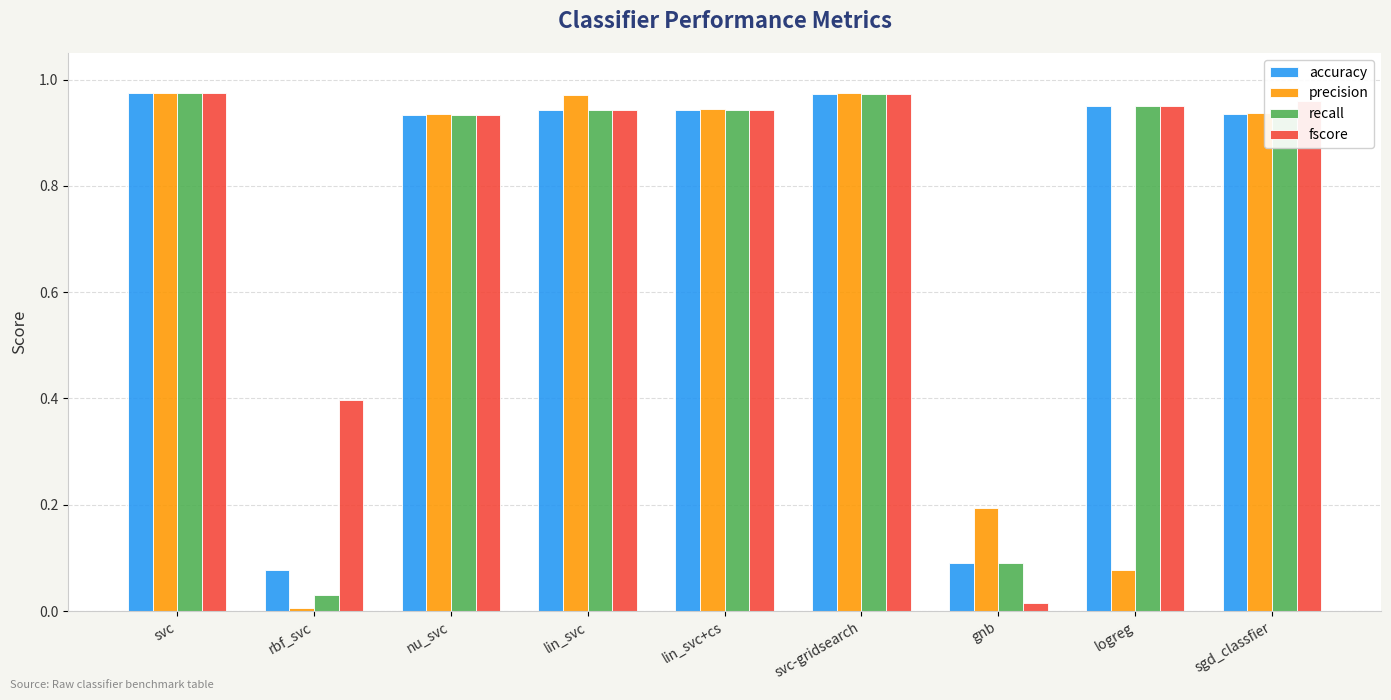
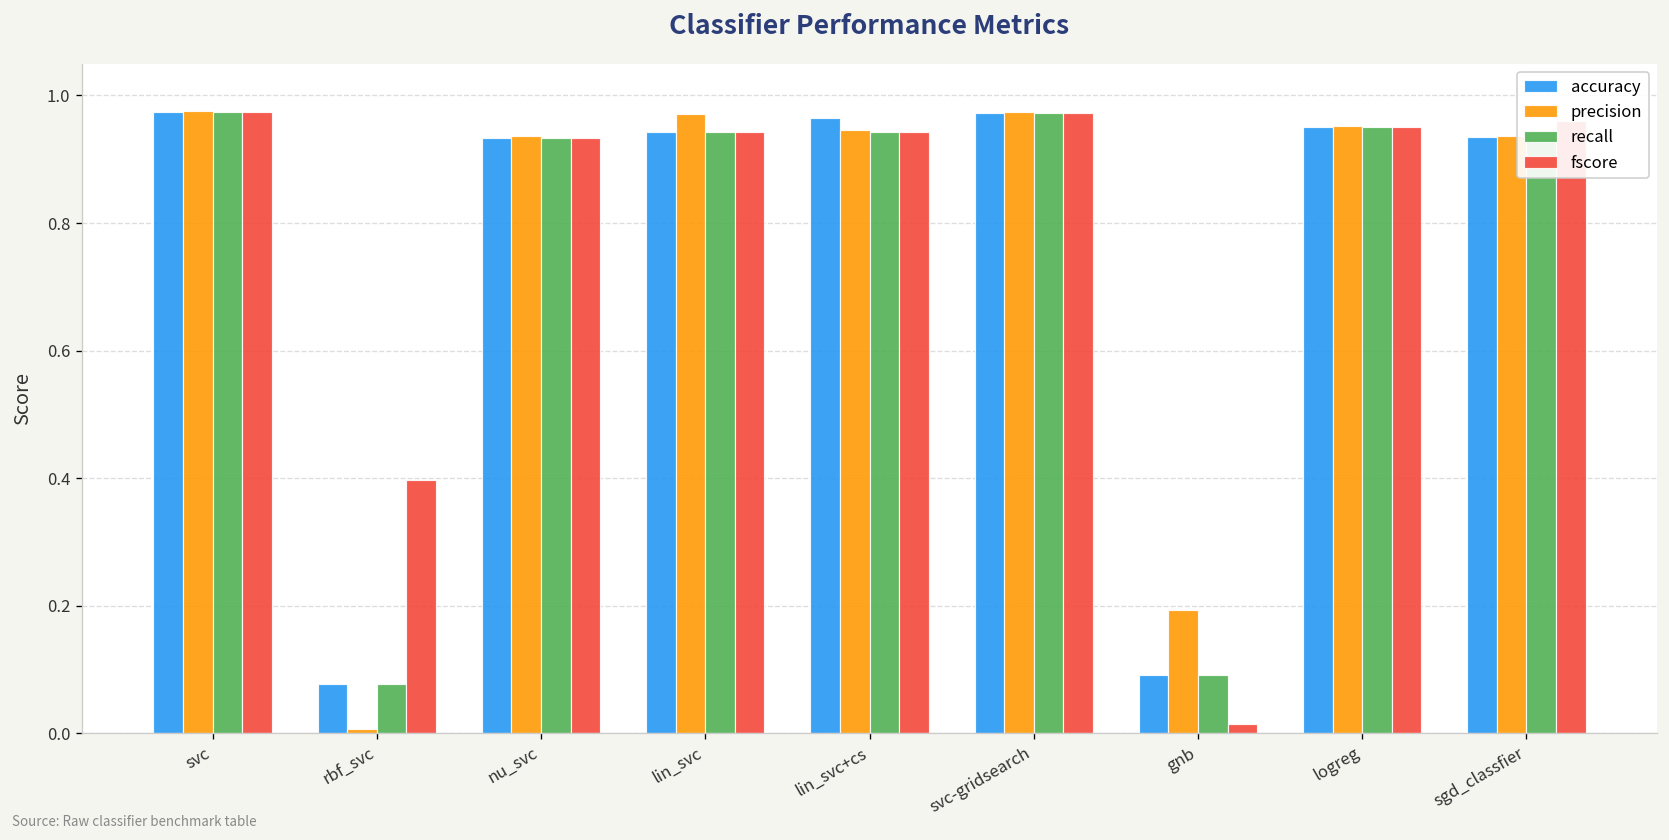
recall, rbf_svc: 0.03 -> 0.08
accuracy, lin_svc+cs: 0.94 -> 0.96
precision, logreg: 0.08 -> 0.95
